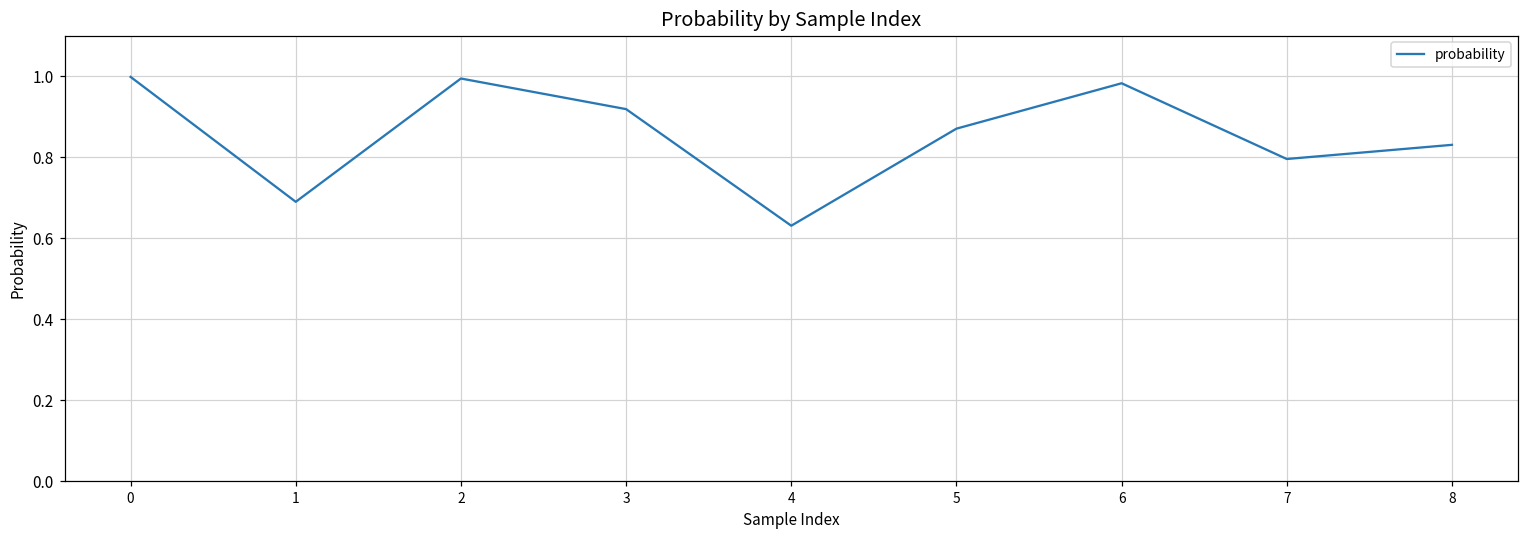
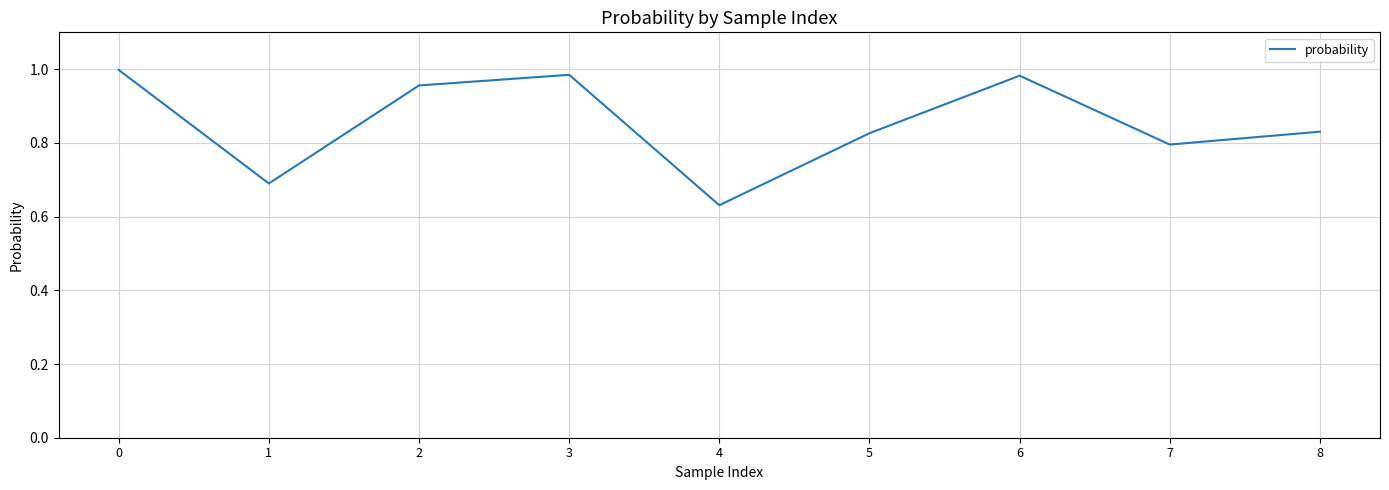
2: 0.99 -> 0.96
3: 0.92 -> 0.98
5: 0.87 -> 0.83
